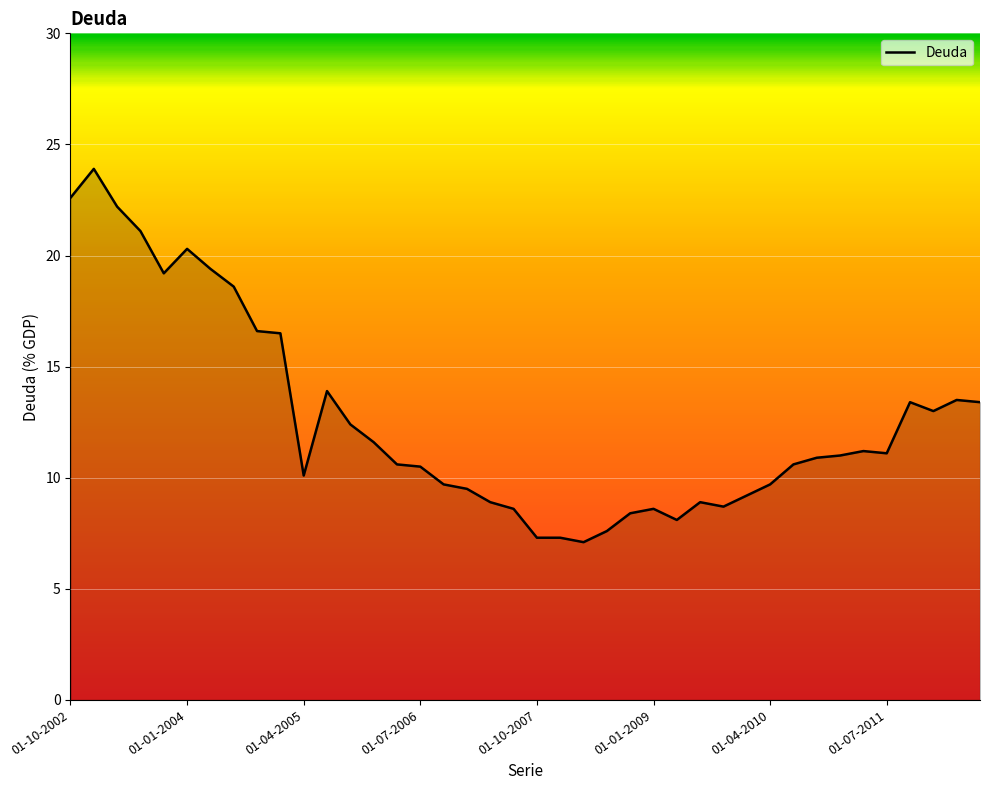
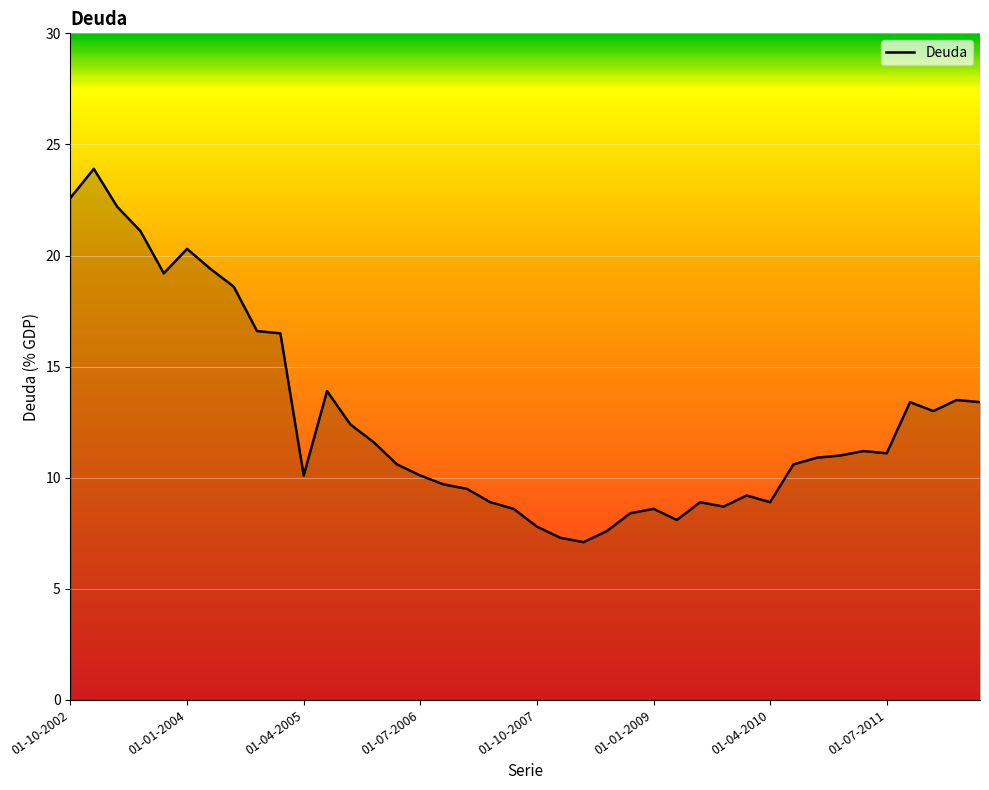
01-07-2006: 10.5 -> 10.1
01-10-2007: 7.3 -> 7.8
01-04-2010: 9.7 -> 8.9
